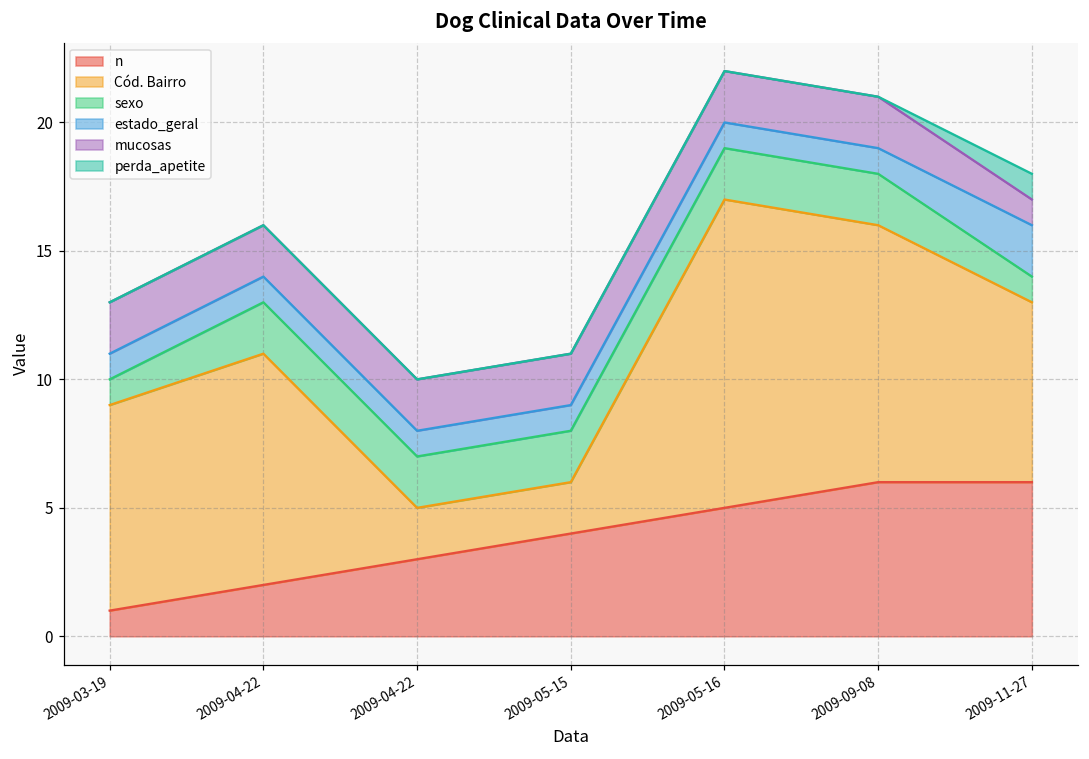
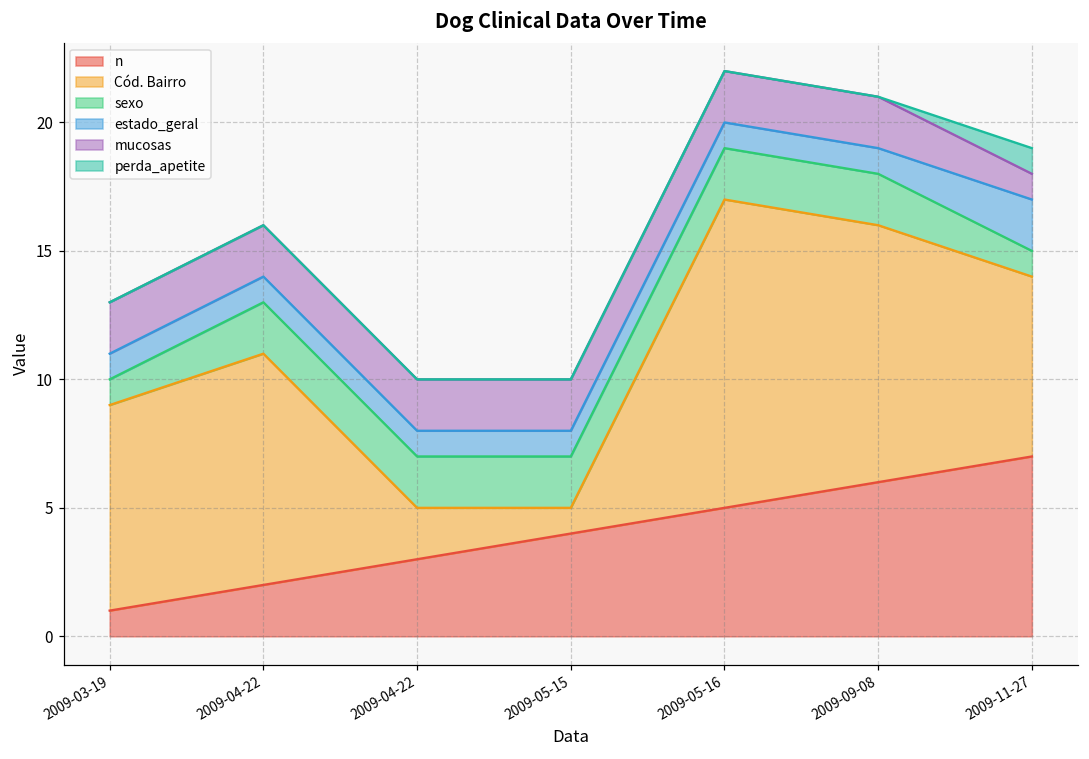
Cód. Bairro, 2009-05-15: 2 -> 1
n, 2009-11-27: 6 -> 7
